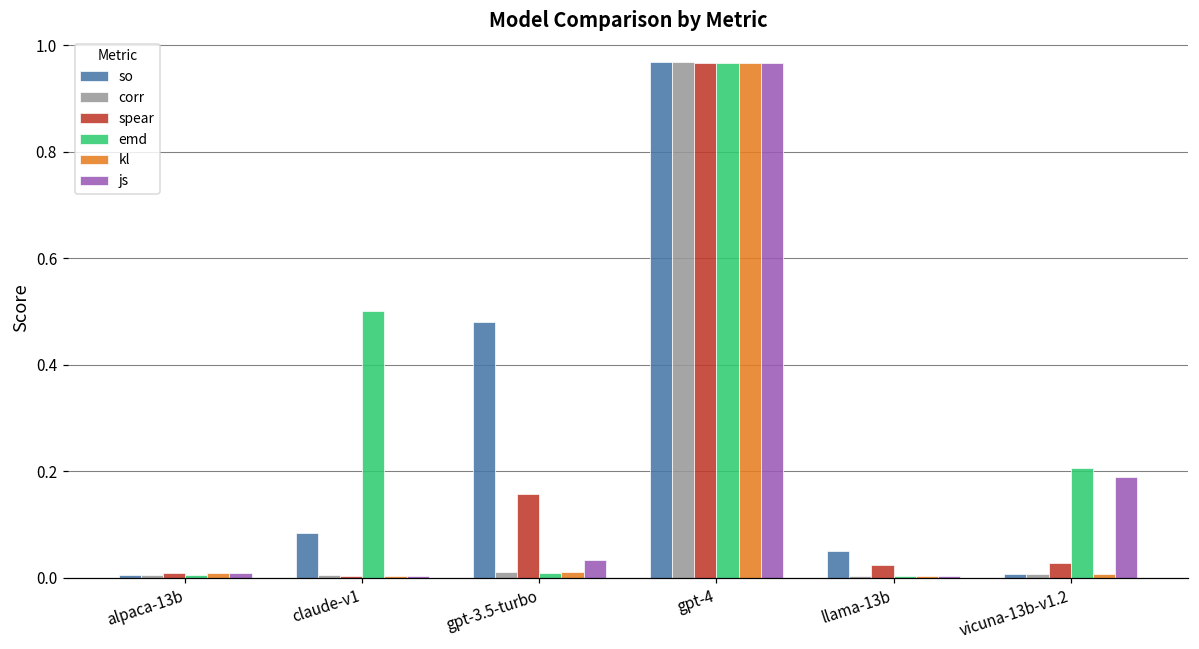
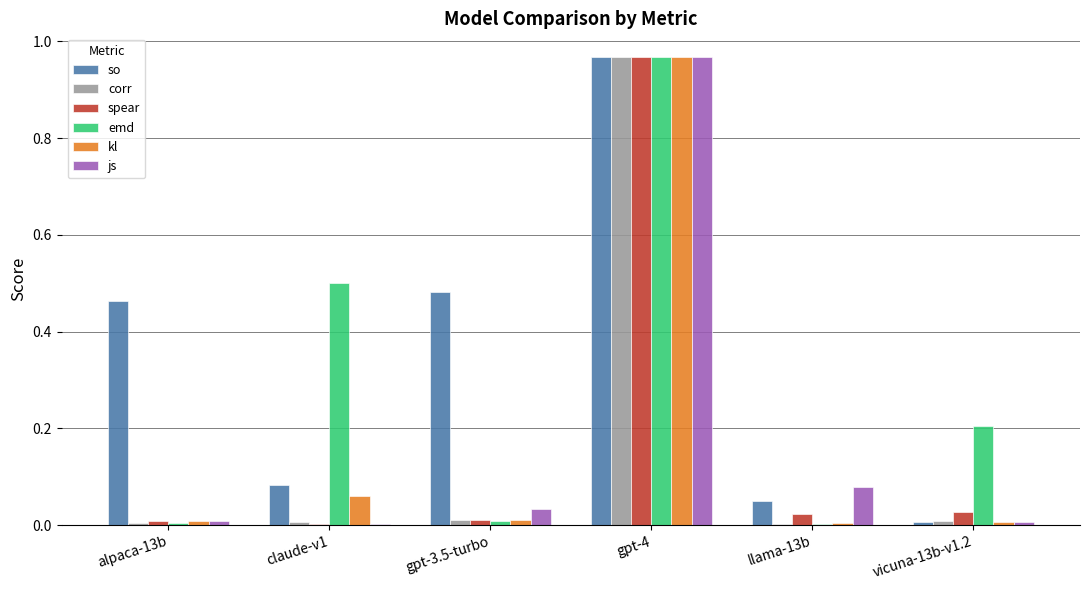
so, alpaca-13b: 0.01 -> 0.46
kl, claude-v1: 0.00 -> 0.06
spear, gpt-3.5-turbo: 0.16 -> 0.01
js, llama-13b: 0.00 -> 0.08
js, vicuna-13b-v1.2: 0.19 -> 0.01
